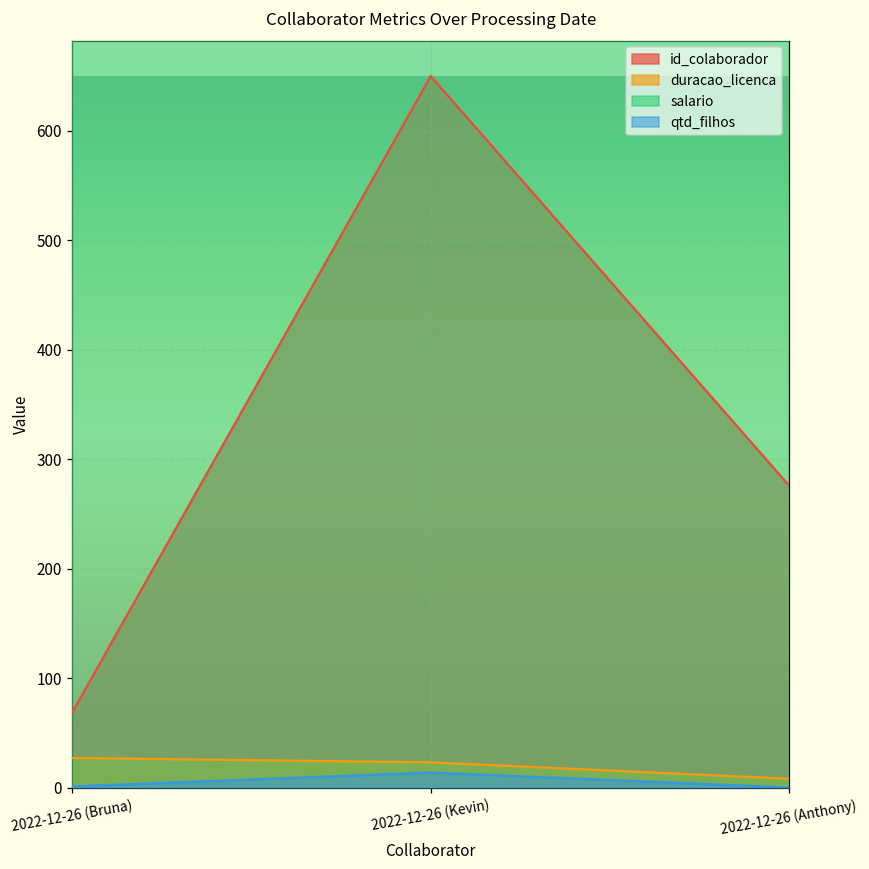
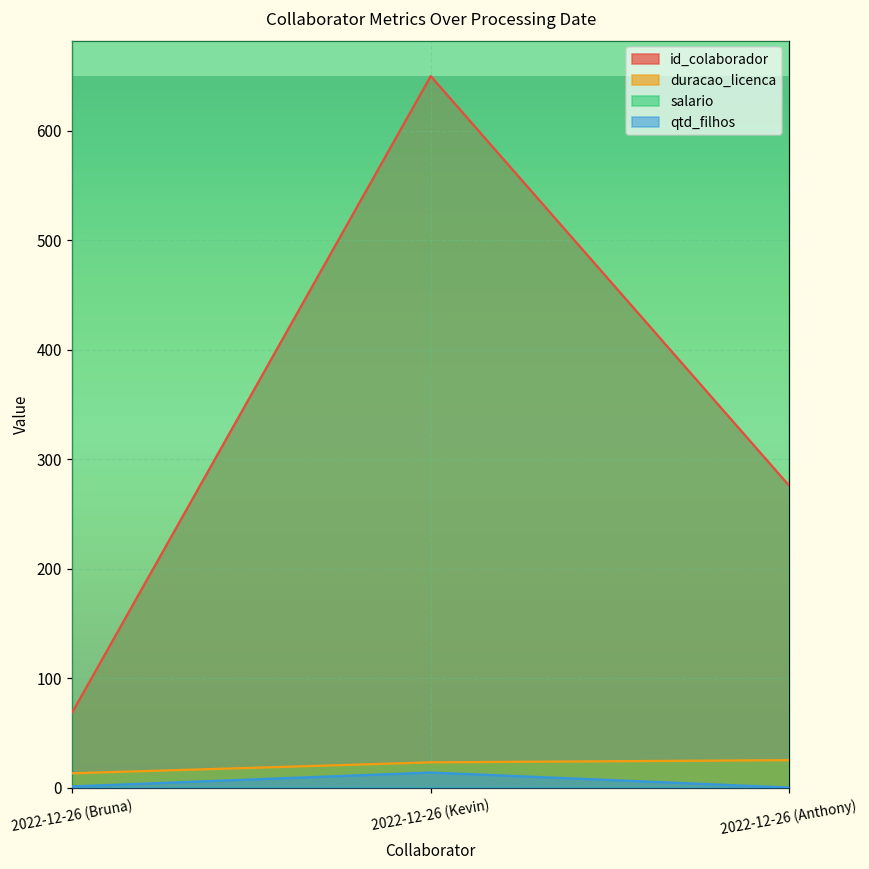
duracao_licenca, 2022-12-26 (Bruna): 30 -> 10
duracao_licenca, 2022-12-26 (Anthony): 10 -> 30
